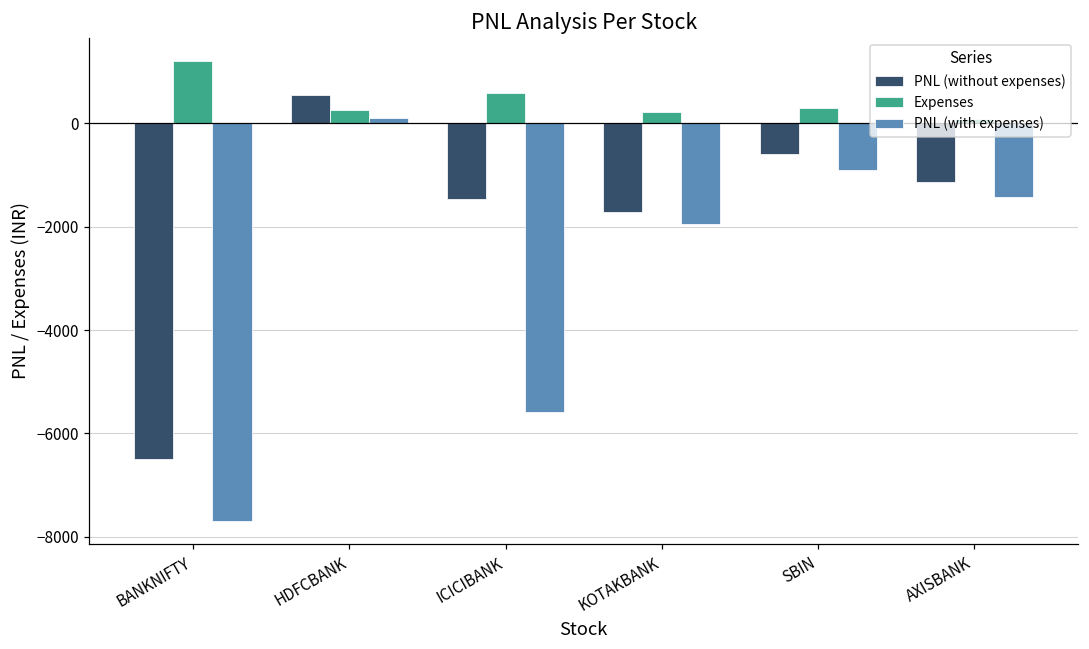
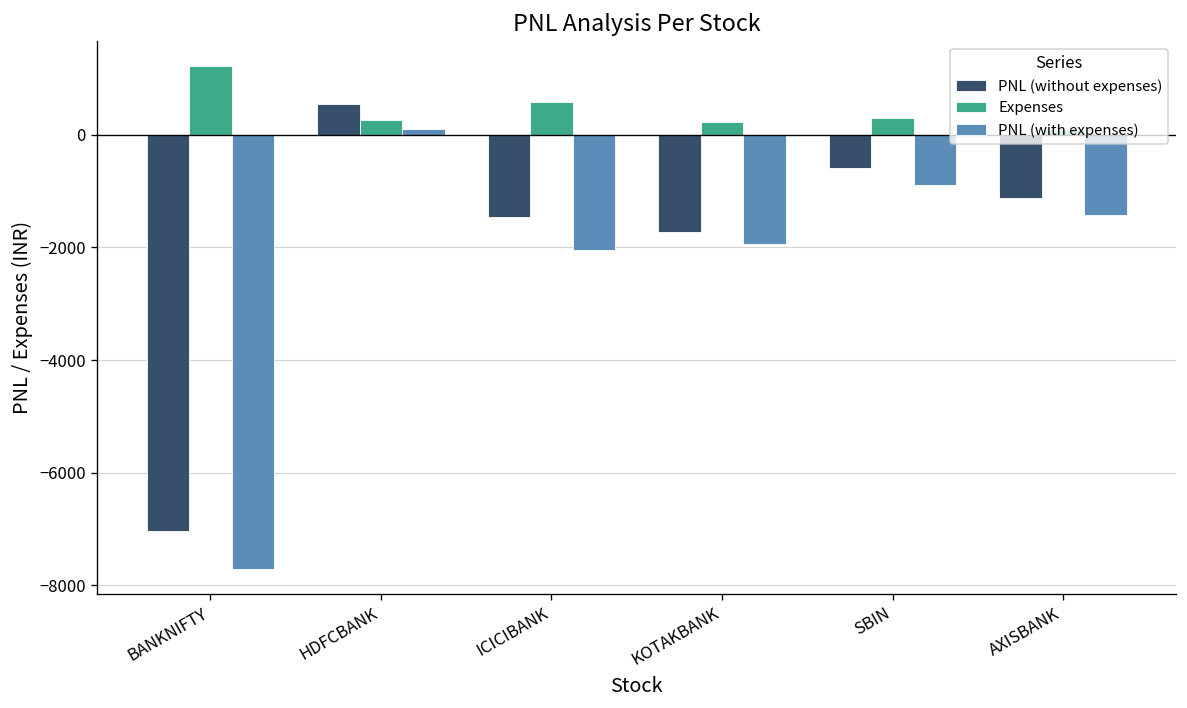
PNL (without expenses), BANKNIFTY: -6500 -> -7000
PNL (with expenses), ICICIBANK: -5600 -> -2100
